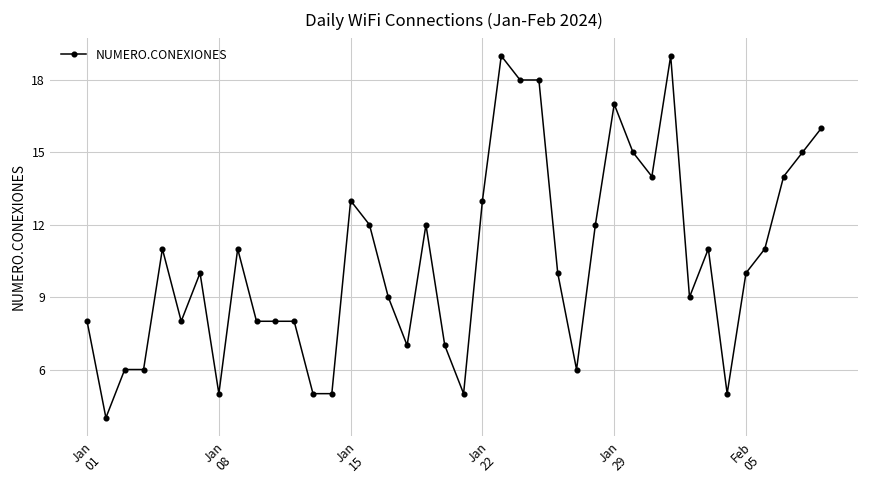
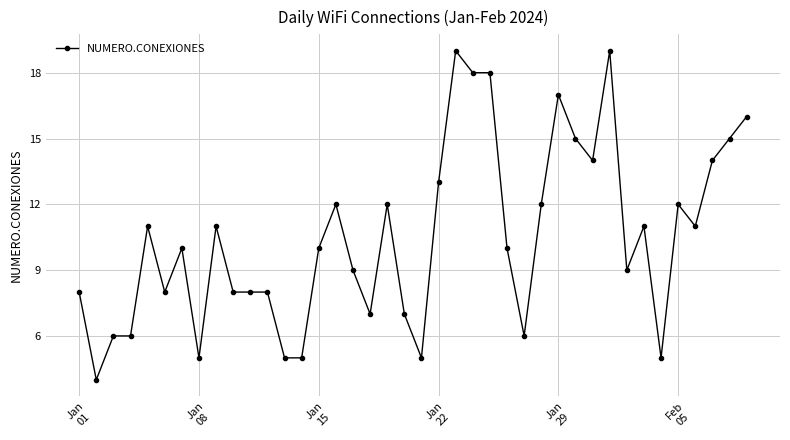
Jan 15: 13 -> 10
Feb 05: 10 -> 12
